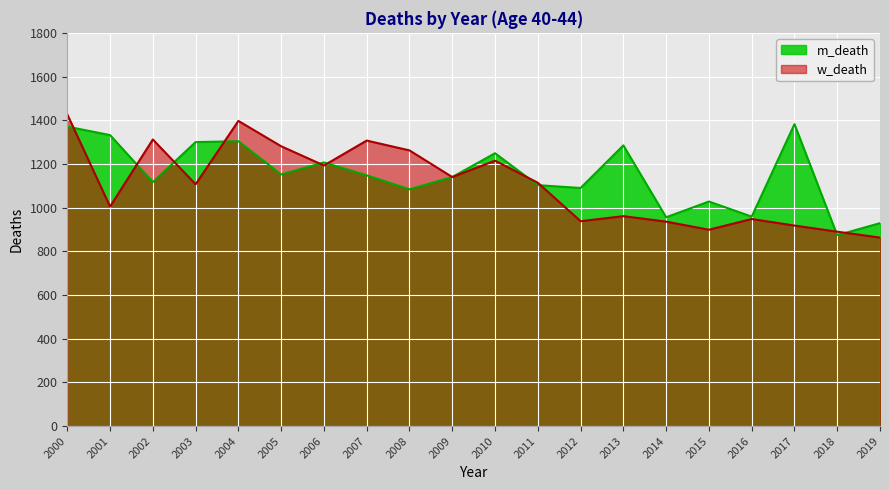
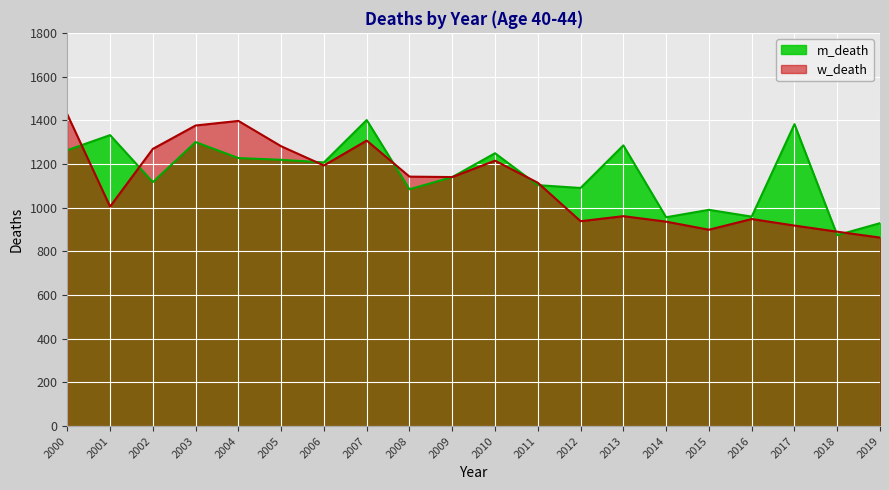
m_death, 2000: 1370 -> 1260
w_death, 2002: 1310 -> 1270
w_death, 2003: 1110 -> 1380
m_death, 2004: 1300 -> 1230
m_death, 2005: 1150 -> 1220
m_death, 2007: 1150 -> 1400
w_death, 2008: 1260 -> 1140
m_death, 2015: 1030 -> 990
